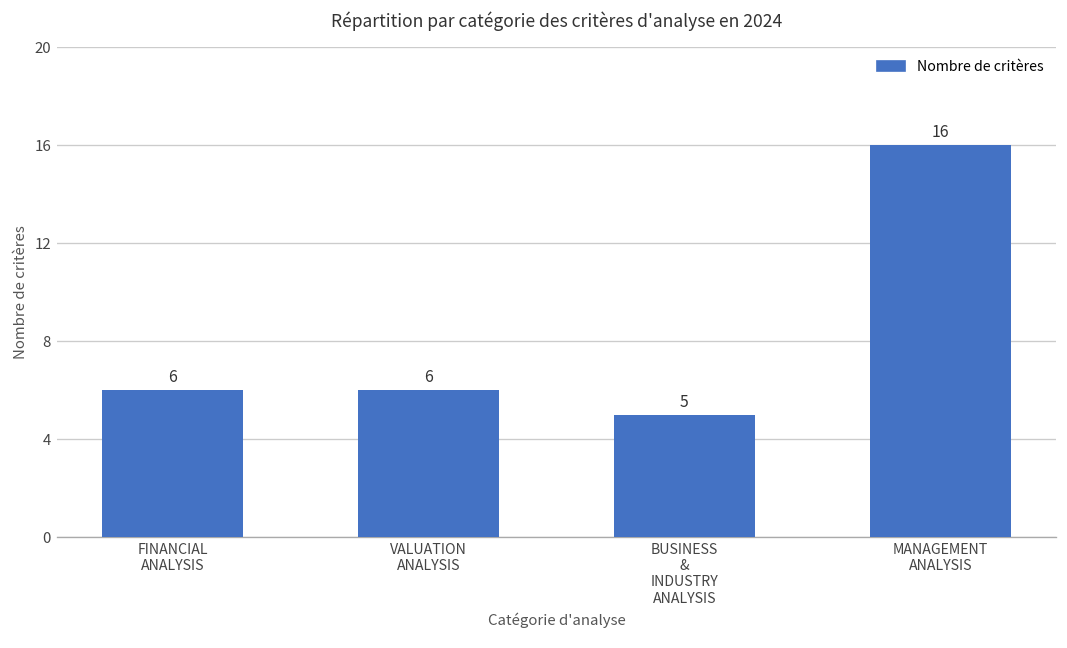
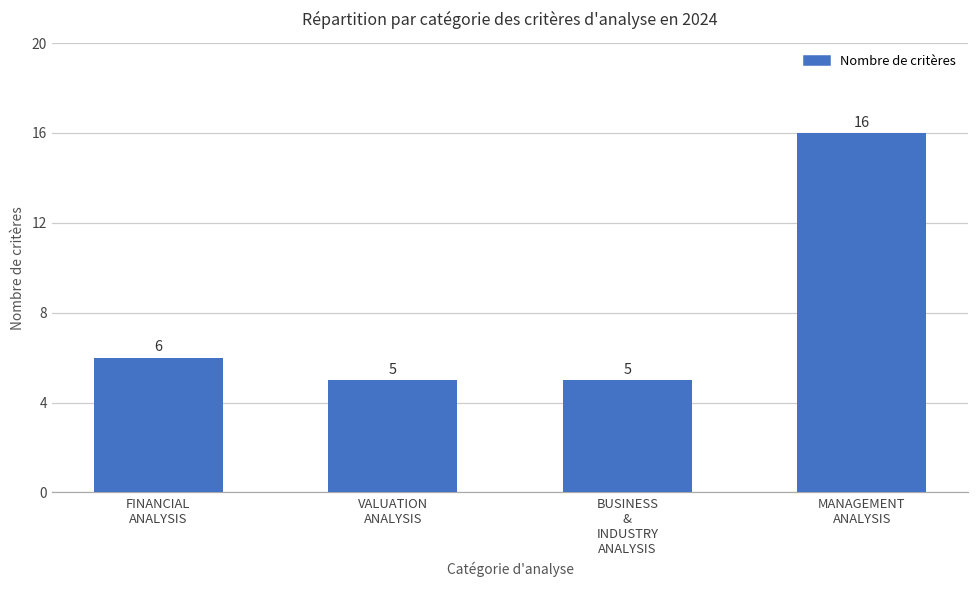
VALUATION ANALYSIS: 6 -> 5
